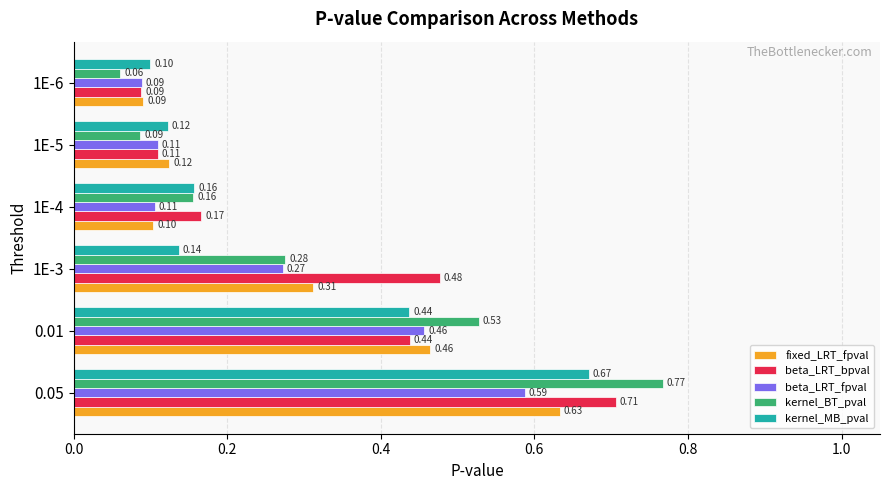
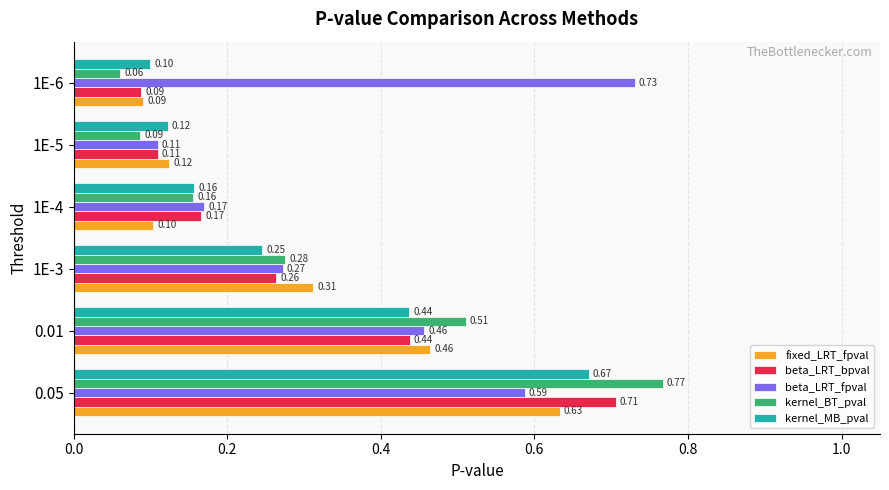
beta_LRT_fpval, 1E-6: 0.09 -> 0.73
beta_LRT_fpval, 1E-4: 0.11 -> 0.17
kernel_MB_pval, 1E-3: 0.14 -> 0.25
beta_LRT_bpval, 1E-3: 0.48 -> 0.26
kernel_BT_pval, 0.01: 0.53 -> 0.51
